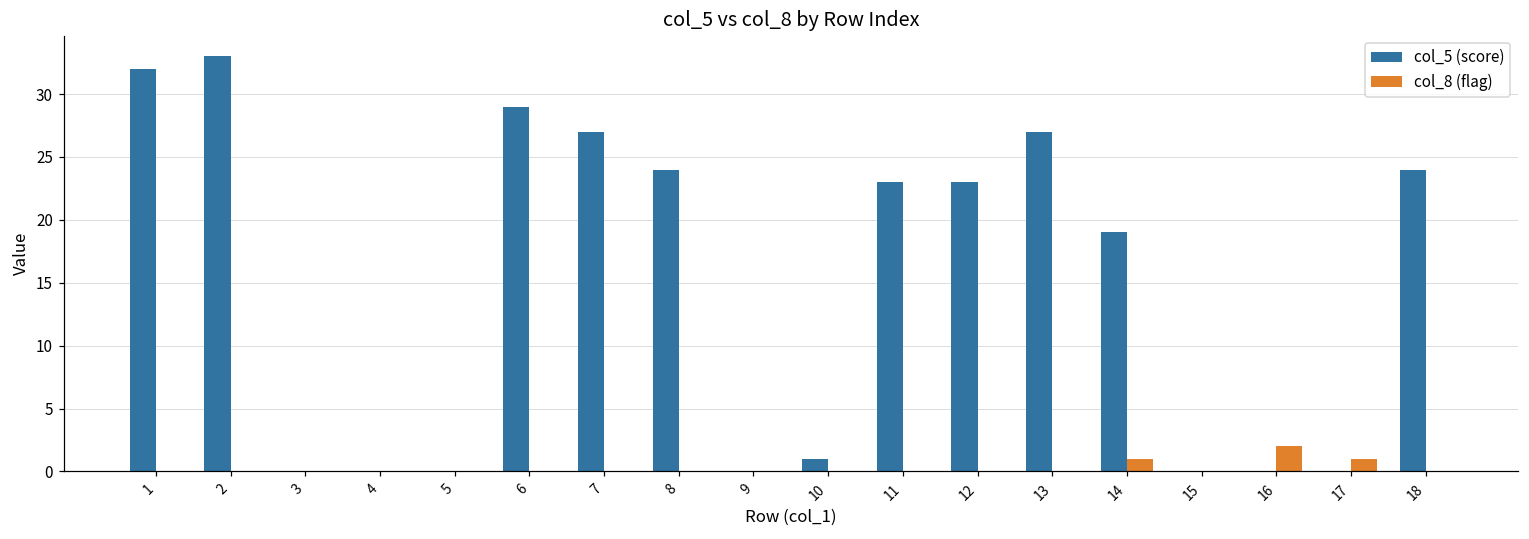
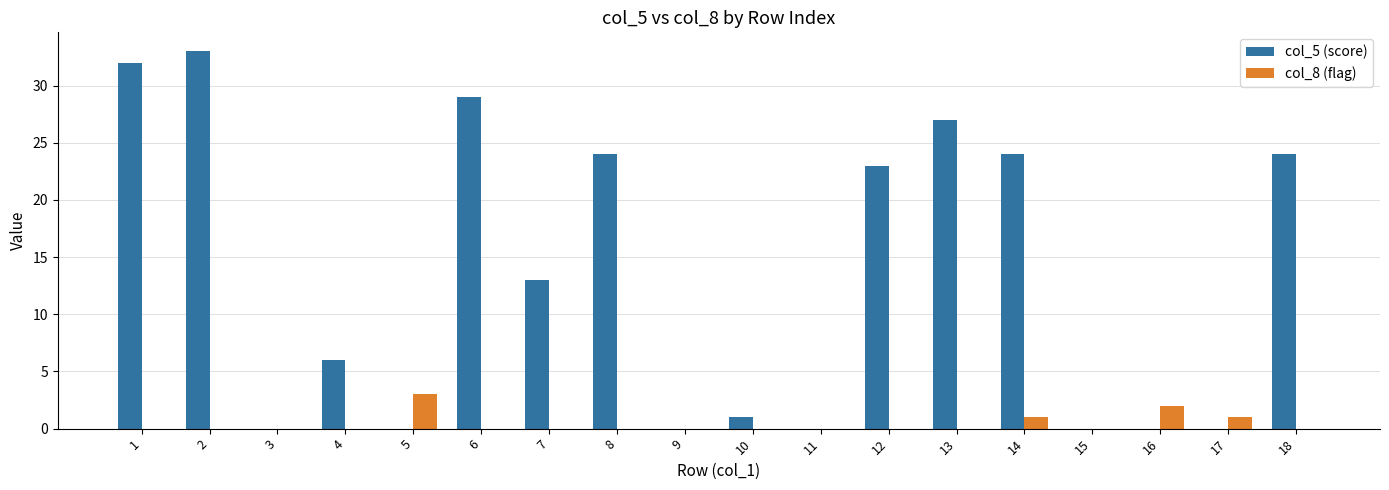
col_5 (score), 4: 0 -> 6
col_8 (flag), 5: 0 -> 3
col_5 (score), 7: 27 -> 13
col_5 (score), 11: 23 -> 0
col_5 (score), 14: 19 -> 24
